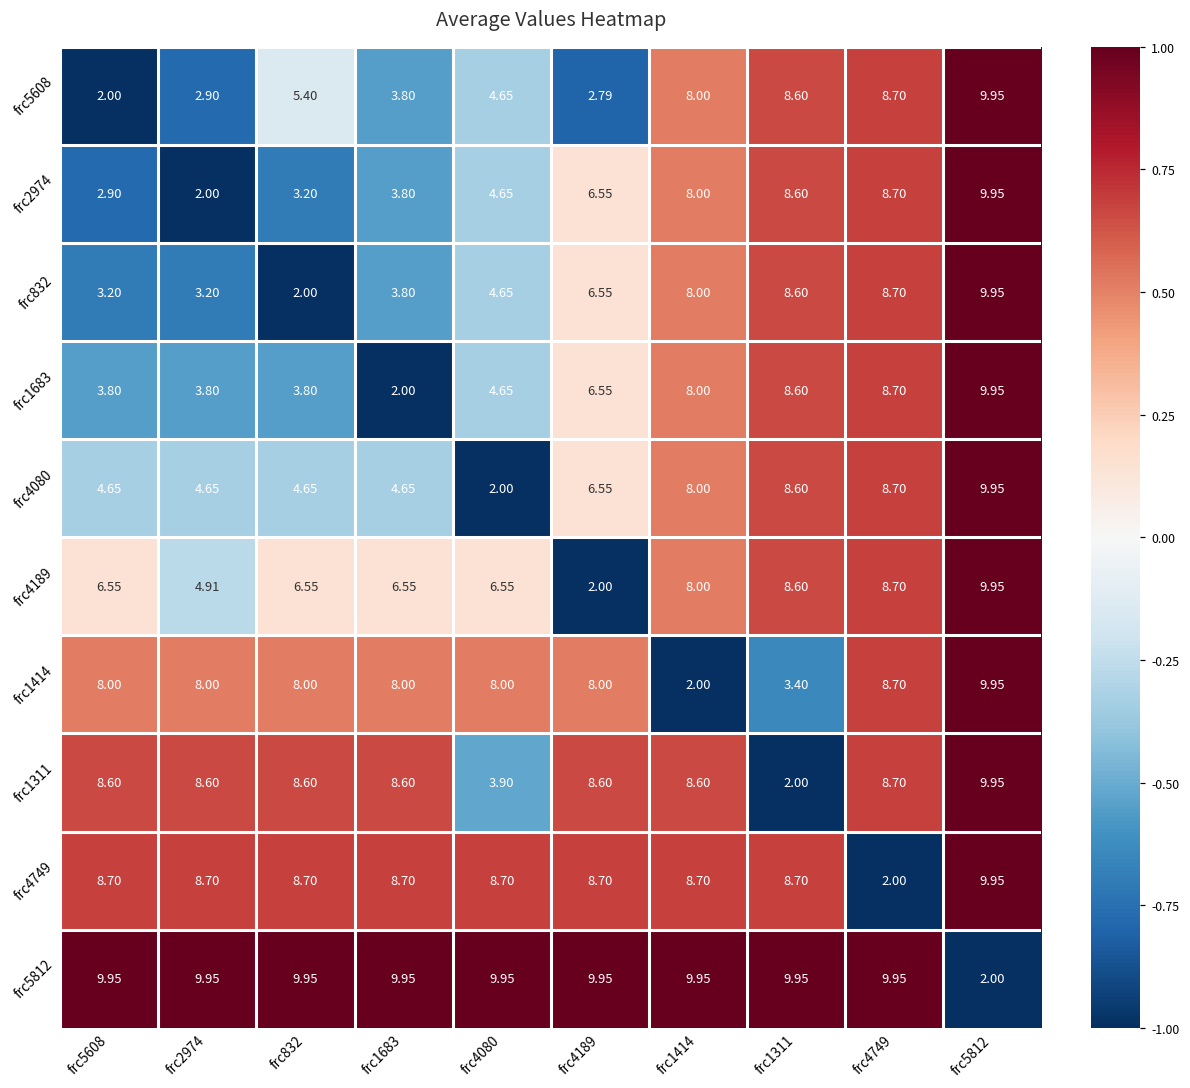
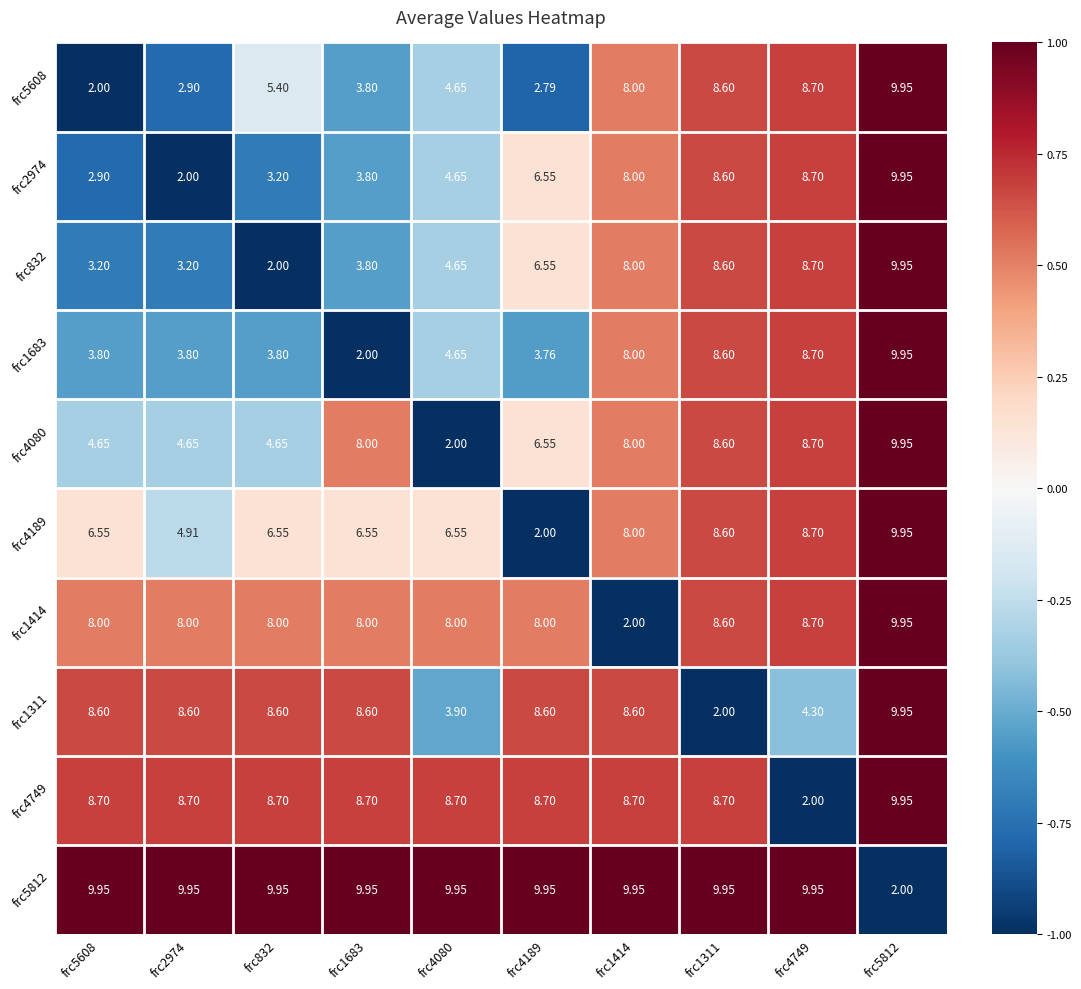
frc1683, frc4189: 6.55 -> 3.76
frc4080, frc1683: 4.65 -> 8.00
frc1414, frc1311: 3.40 -> 8.60
frc1311, frc4749: 8.70 -> 4.30
